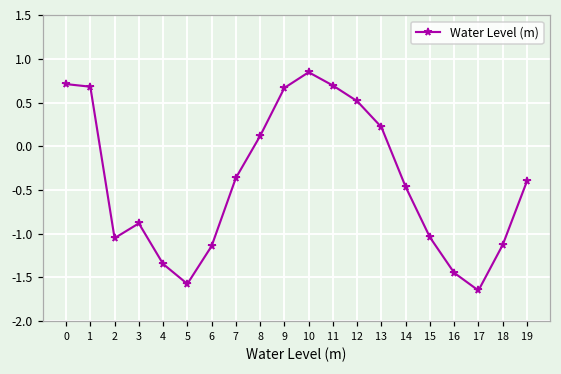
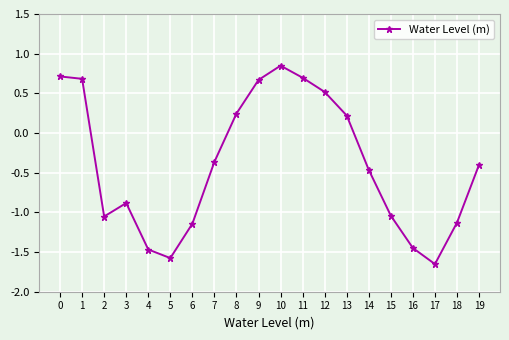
4: -1.3 -> -1.5
8: 0.1 -> 0.2
